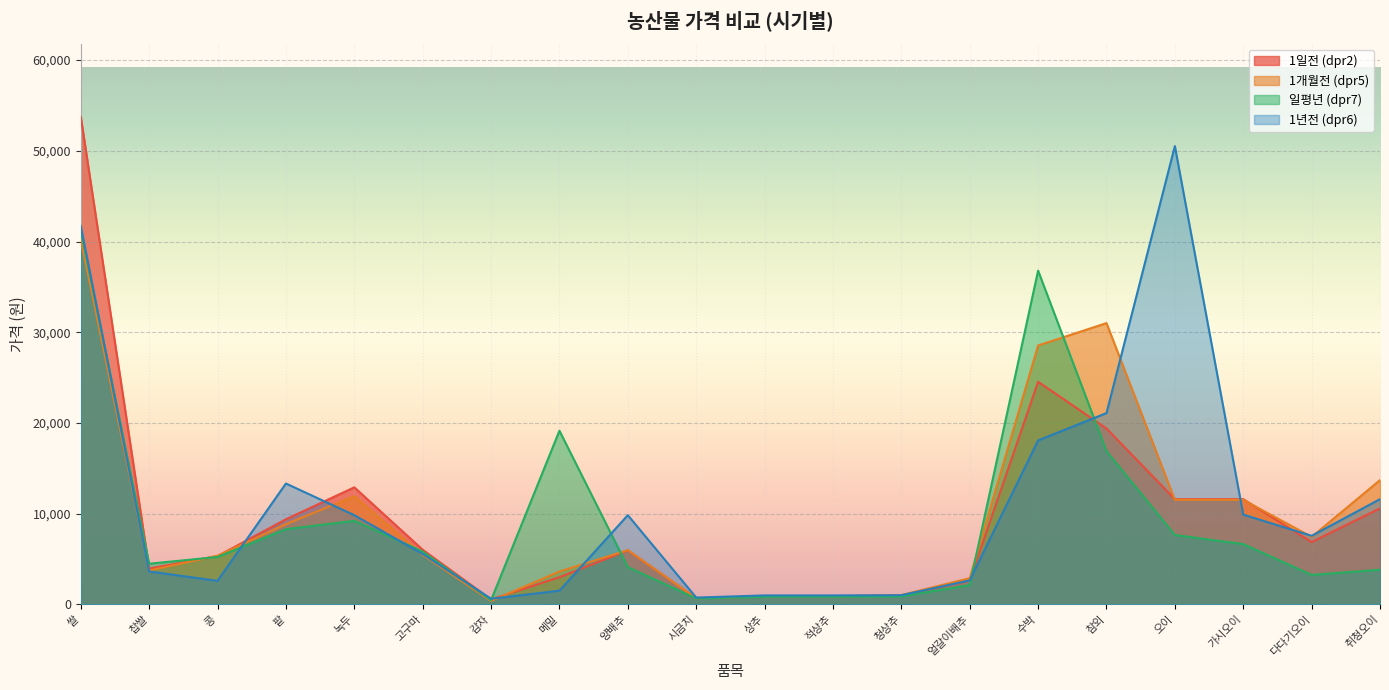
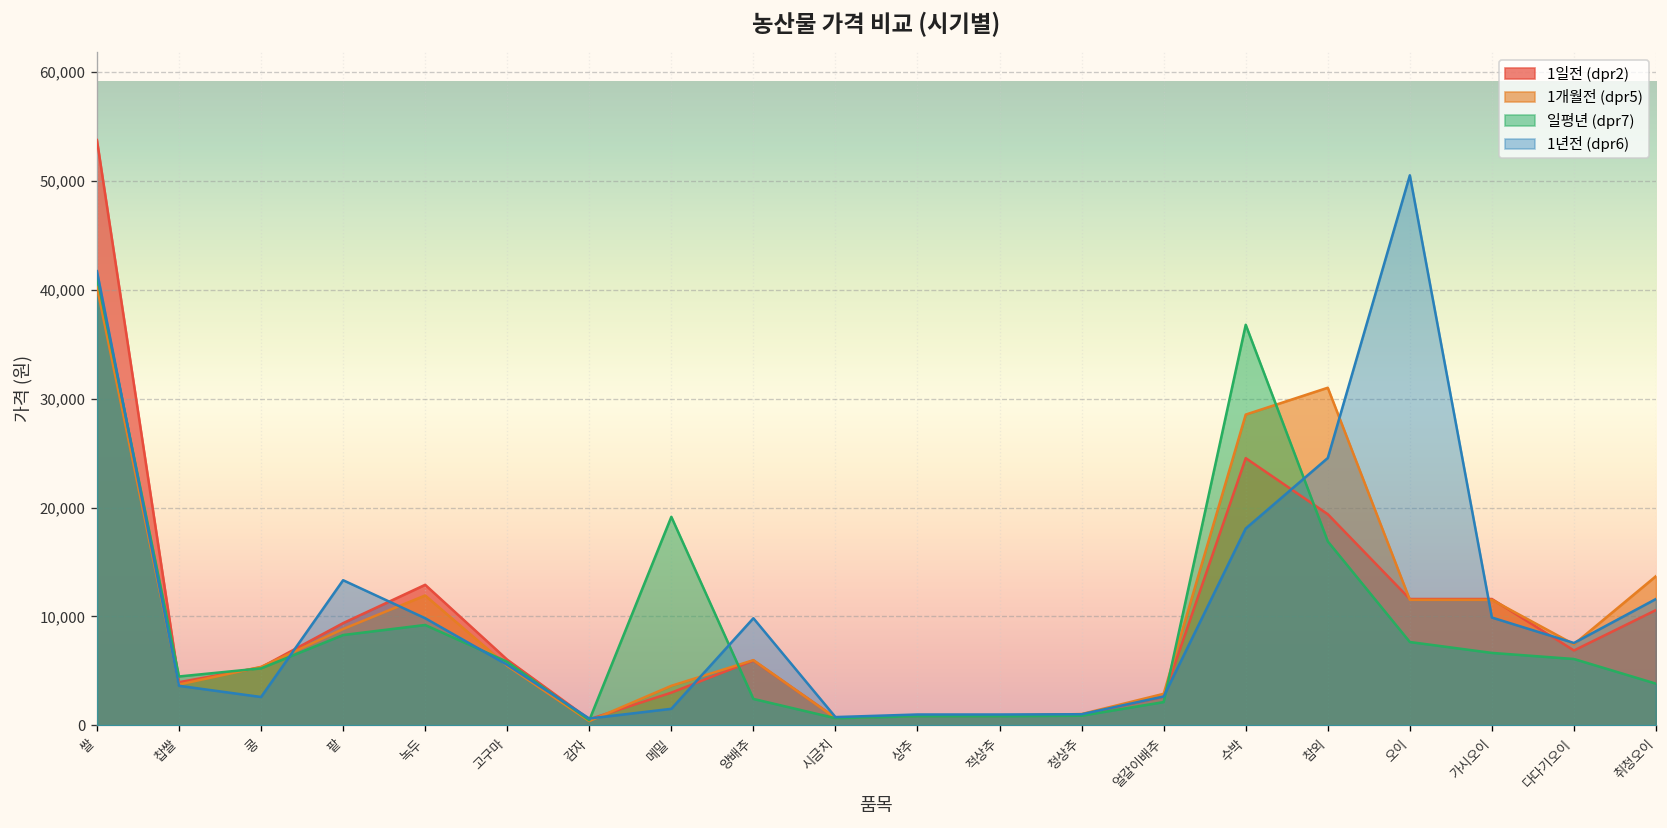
일평년 (dpr7), 양배추: 4,000 -> 2,000
1년전 (dpr6), 참외: 21,000 -> 25,000
일평년 (dpr7), 다다기오이: 3,000 -> 6,000
